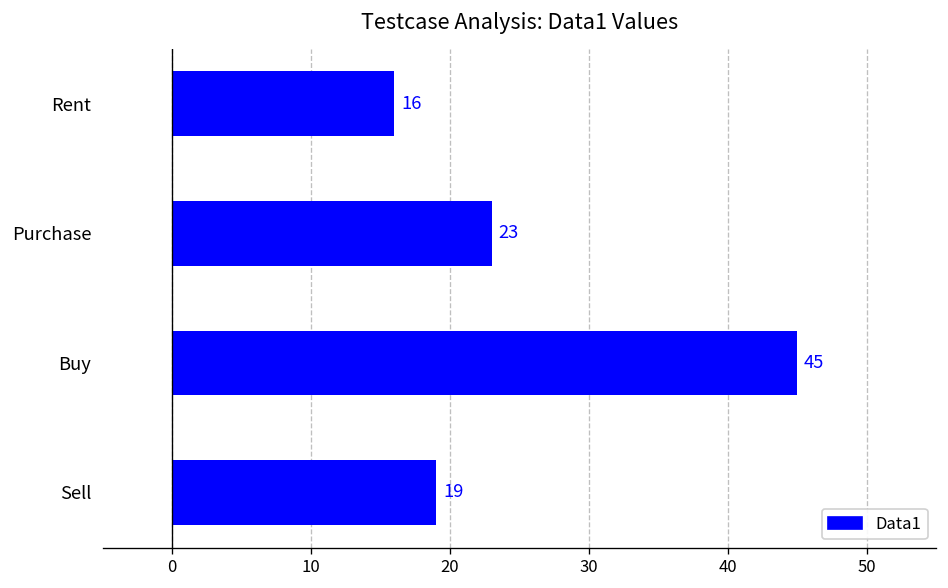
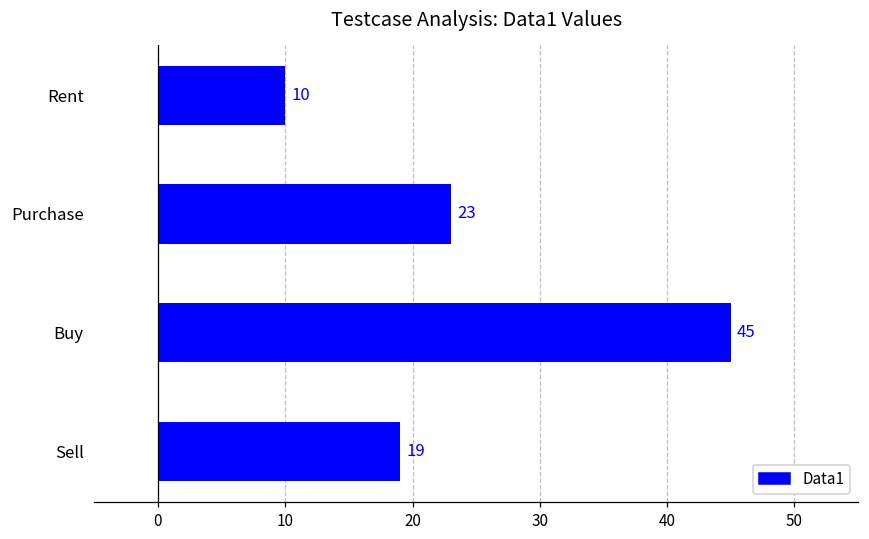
Rent: 16 -> 10
